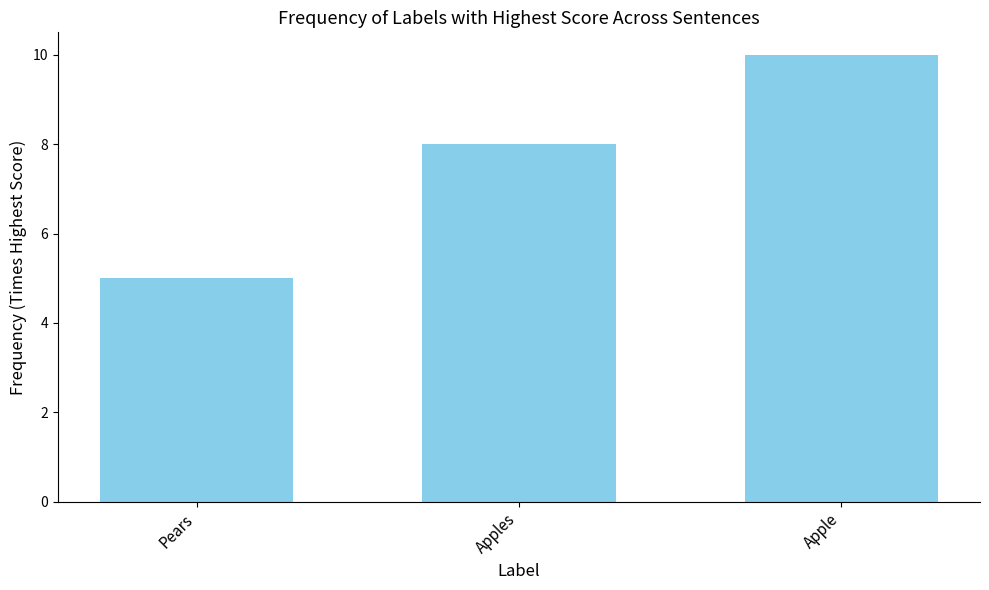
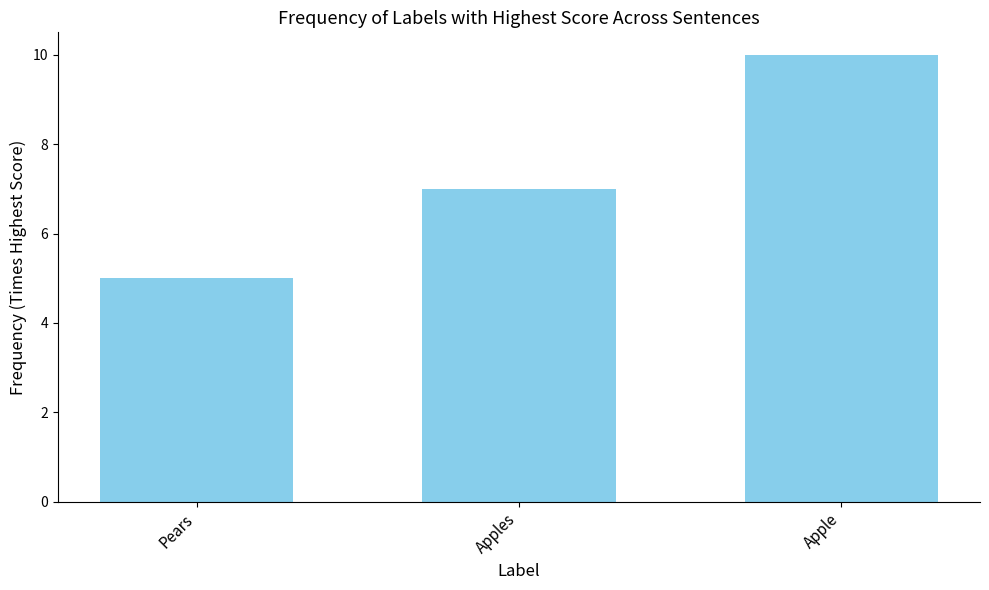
Apples: 8 -> 7
